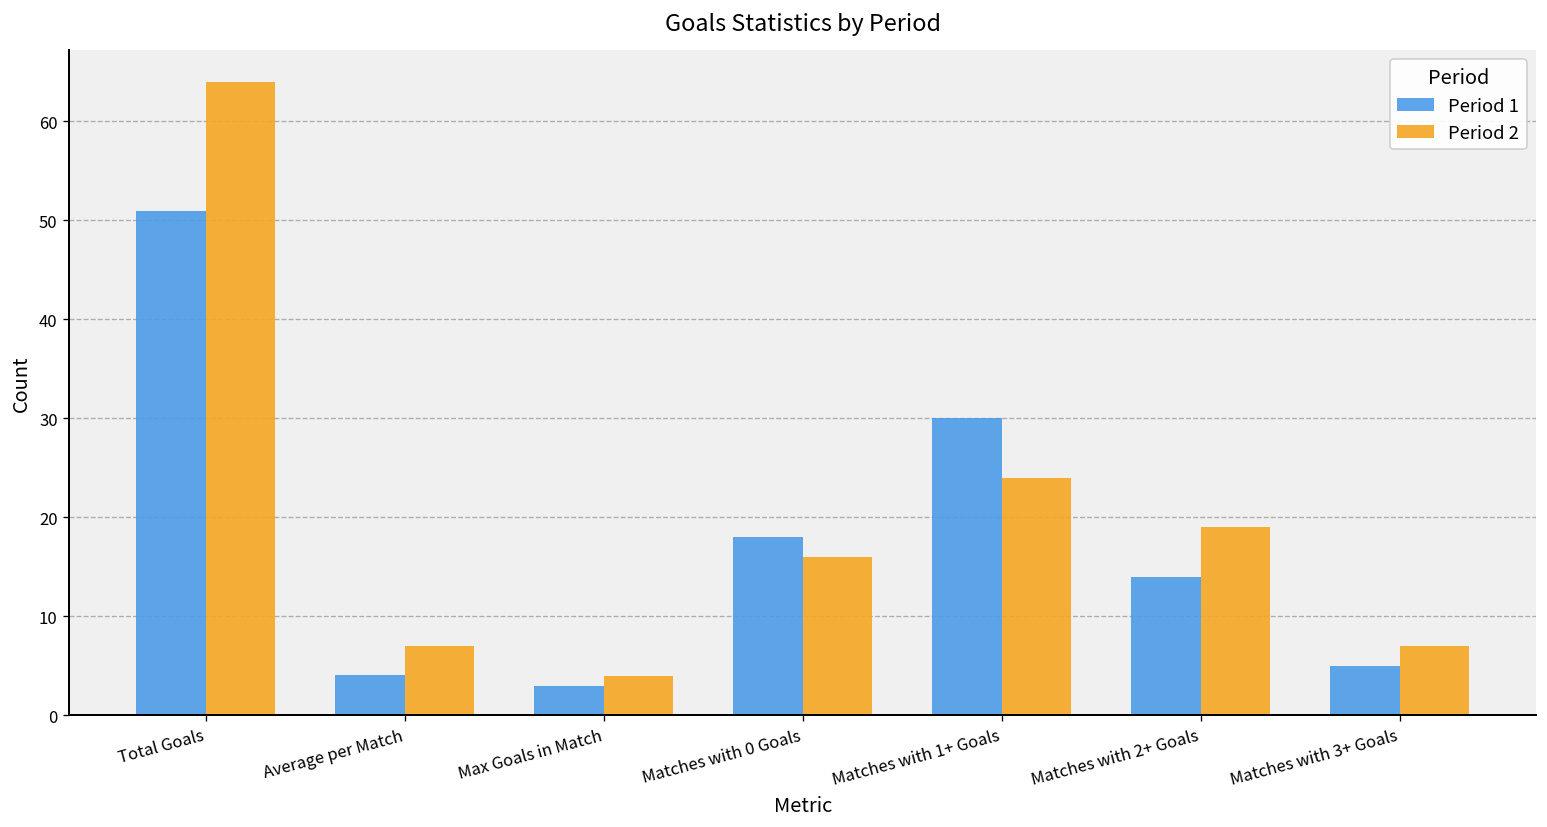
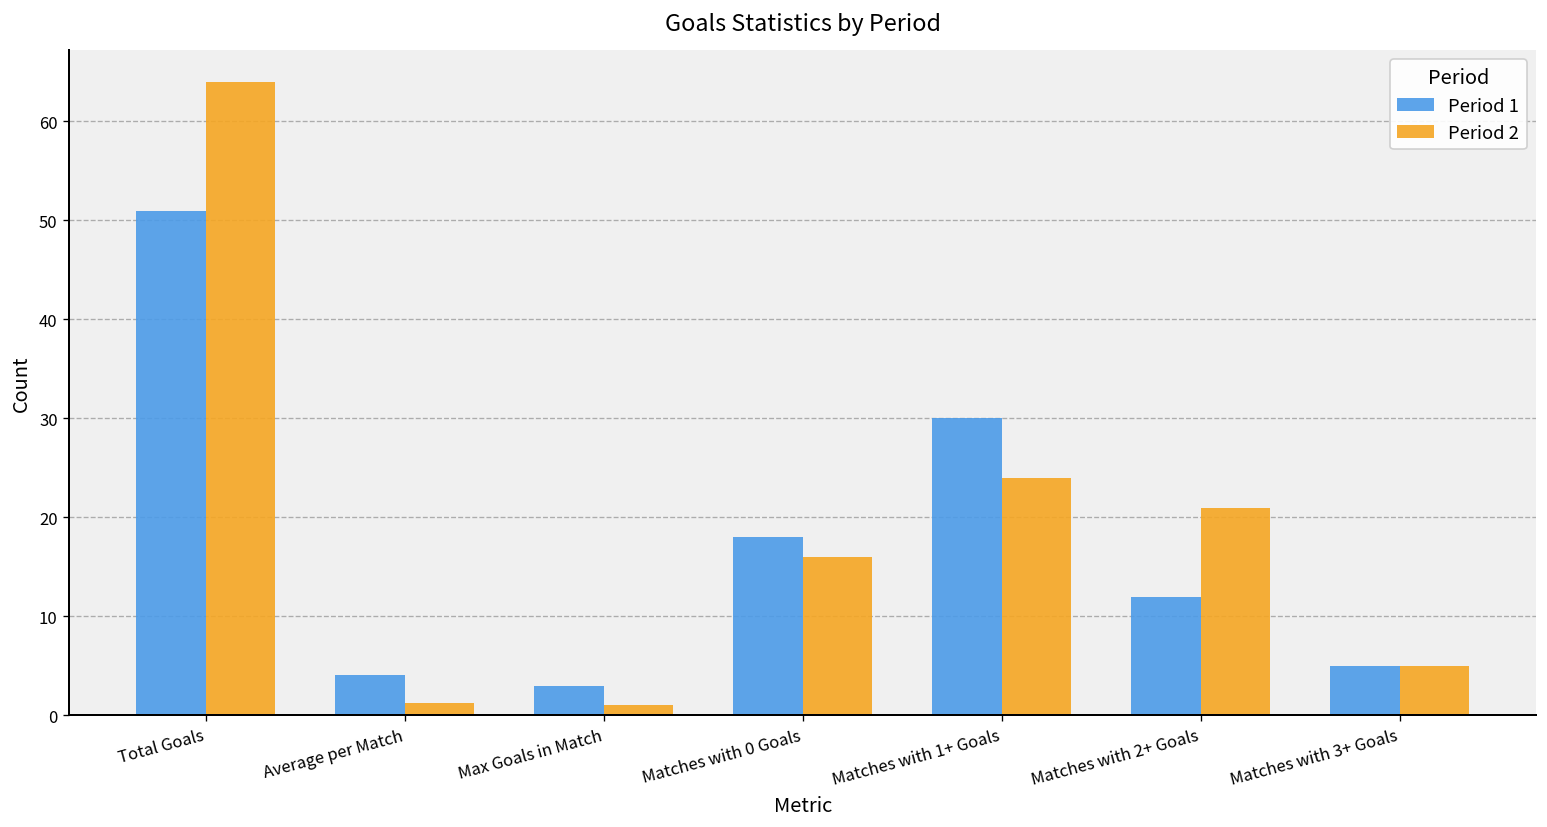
Period 2, Average per Match: 7 -> 1
Period 2, Max Goals in Match: 4 -> 1
Period 1, Matches with 2+ Goals: 14 -> 12
Period 2, Matches with 2+ Goals: 19 -> 21
Period 2, Matches with 3+ Goals: 7 -> 5
